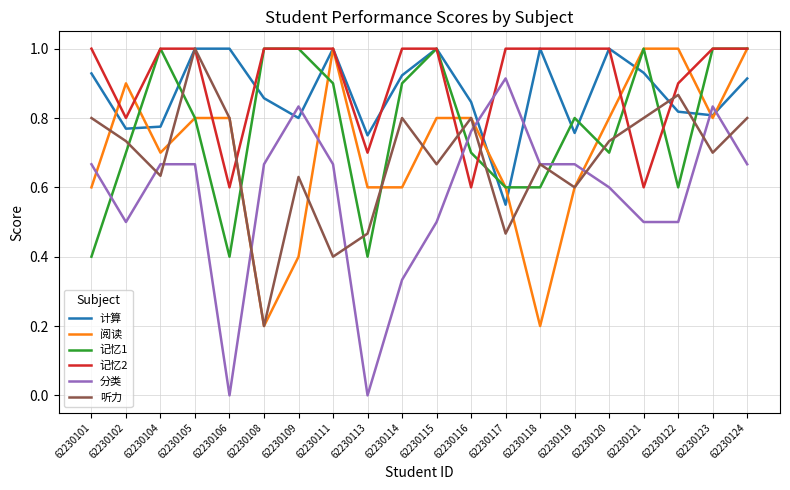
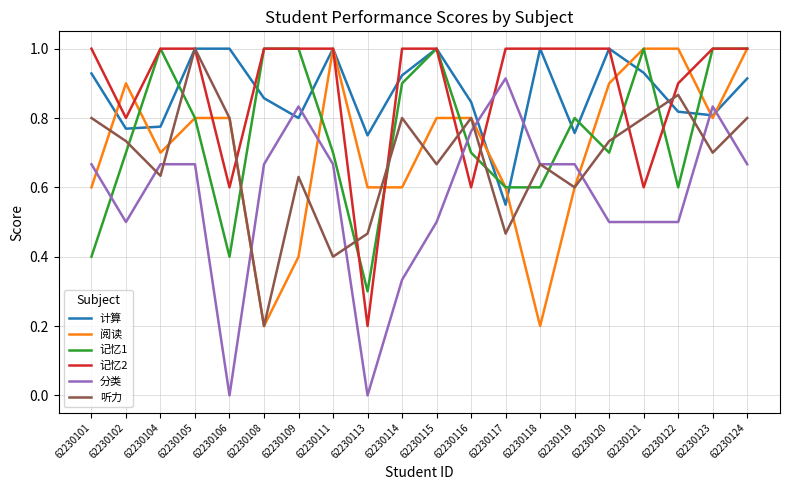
记忆1, 62230111: 0.9 -> 0.7
记忆1, 62230113: 0.4 -> 0.3
记忆2, 62230113: 0.7 -> 0.2
阅读, 62230120: 0.8 -> 0.9
分类, 62230120: 0.6 -> 0.5
